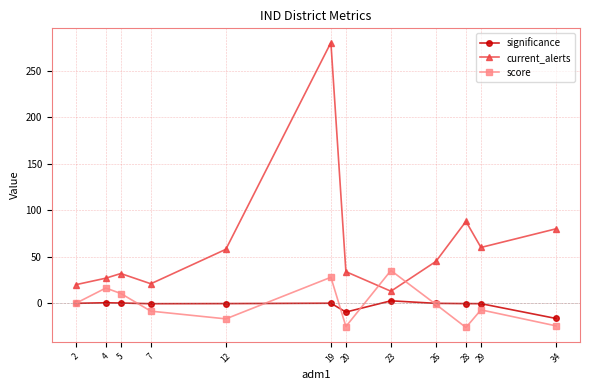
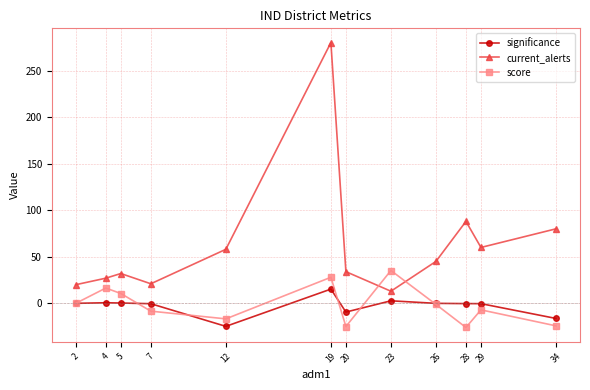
significance, 12: 0 -> -20
significance, 19: 0 -> 20
